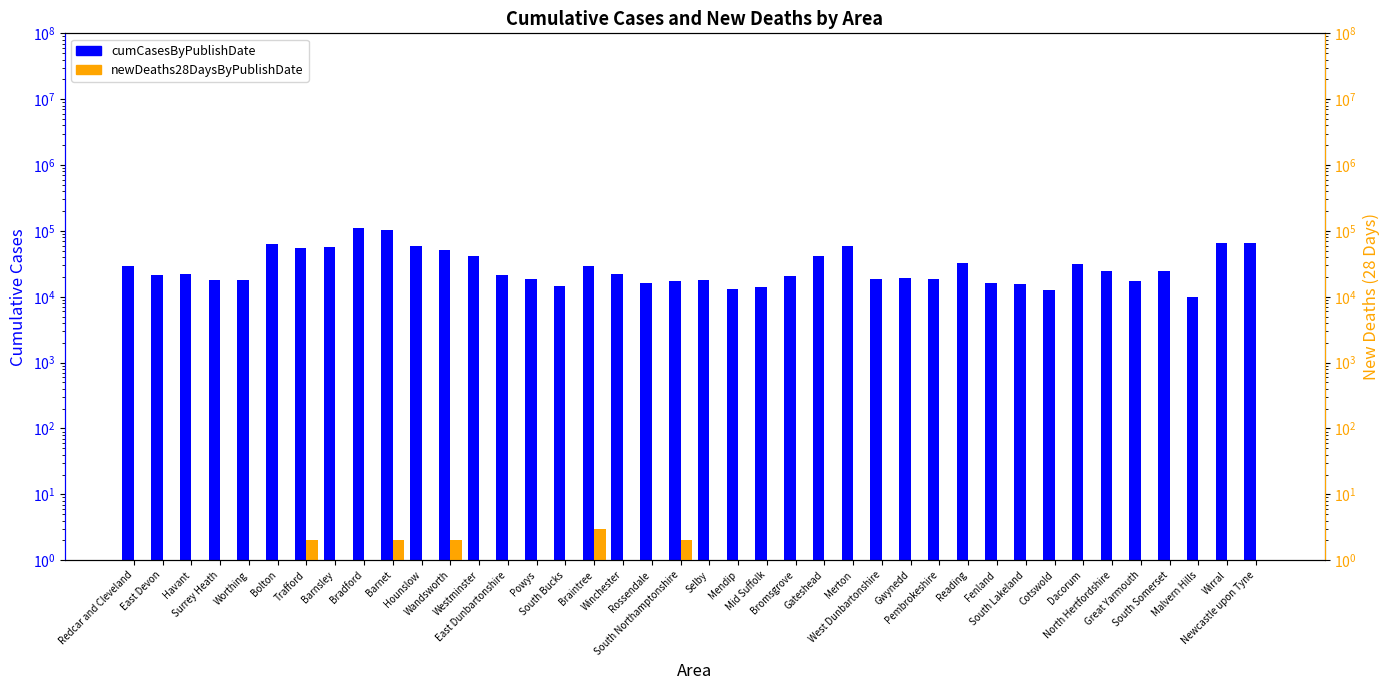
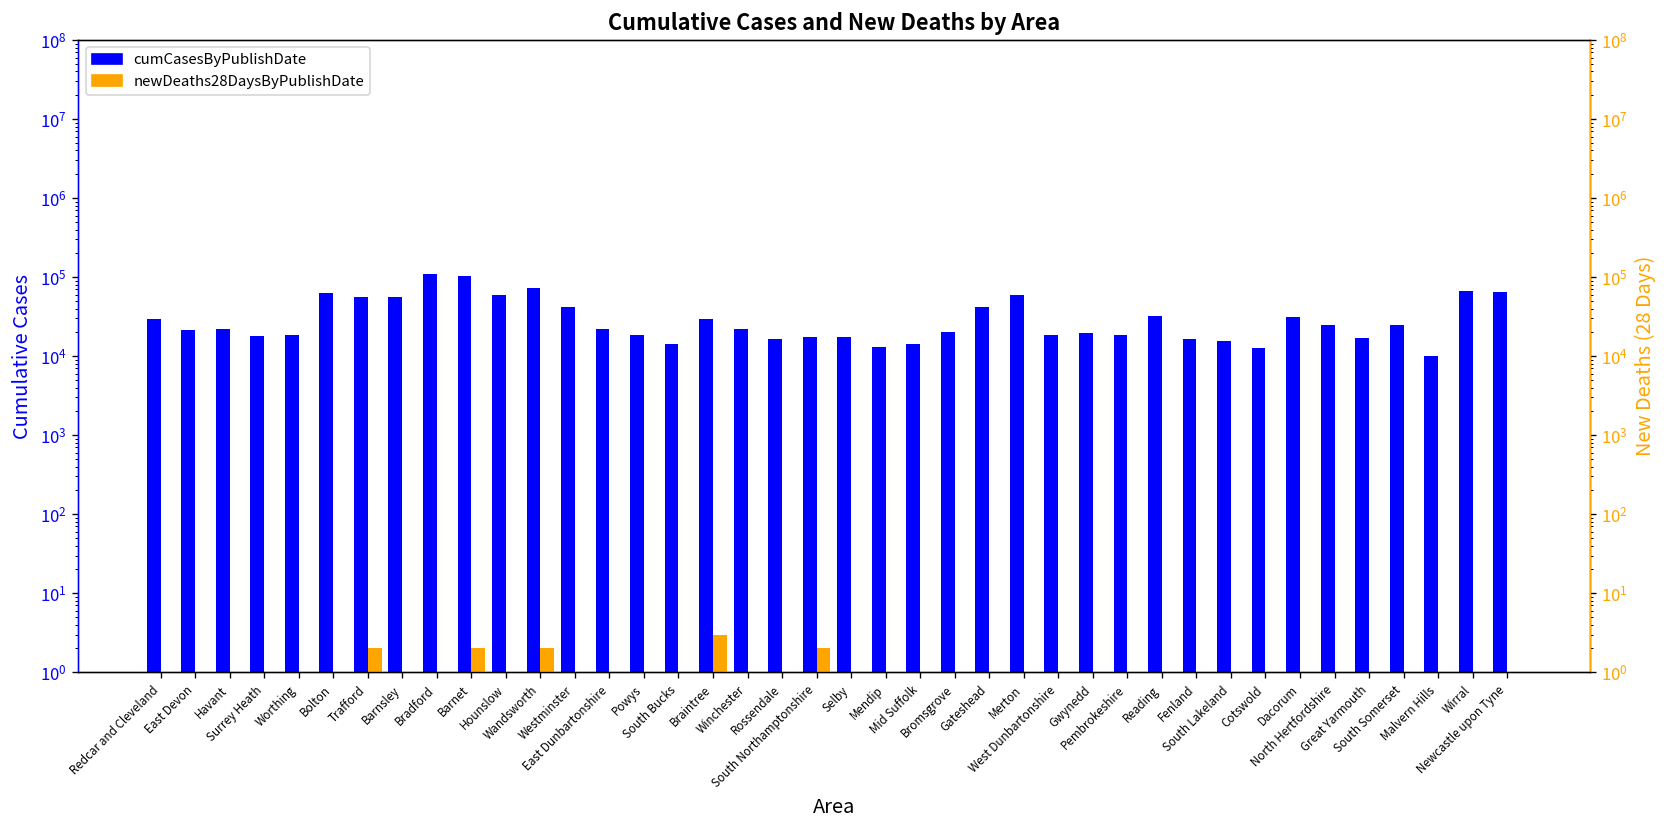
cumCasesByPublishDate, Wandsworth: 50000 -> 70000
